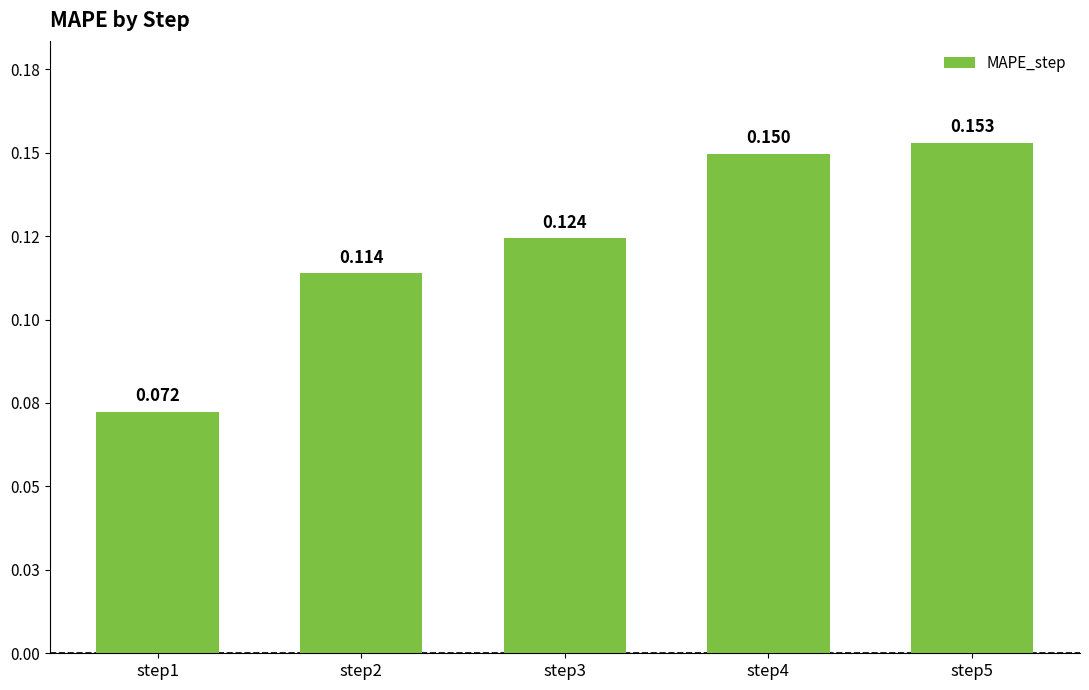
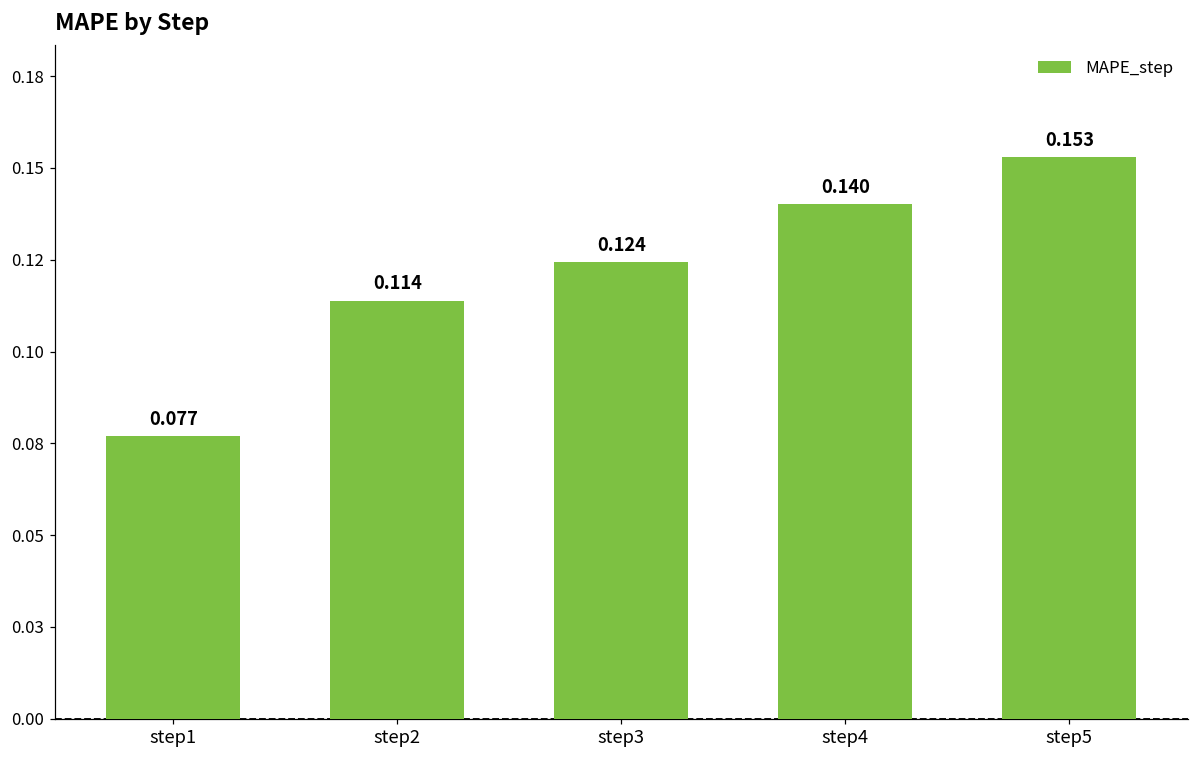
step1: 0.072 -> 0.077
step4: 0.150 -> 0.140
